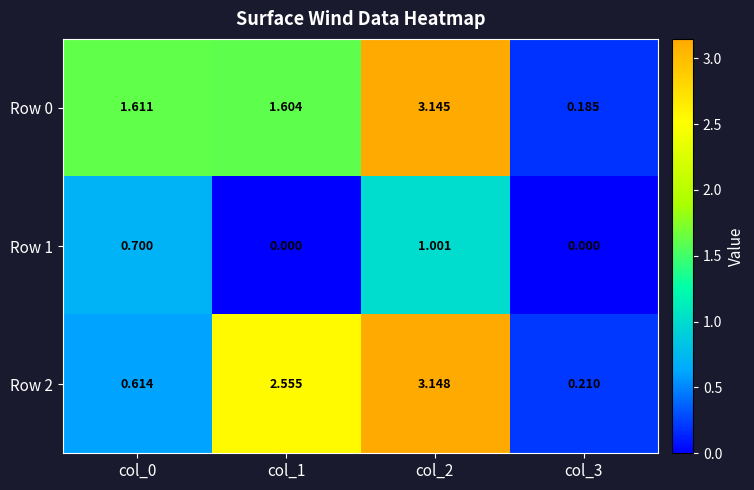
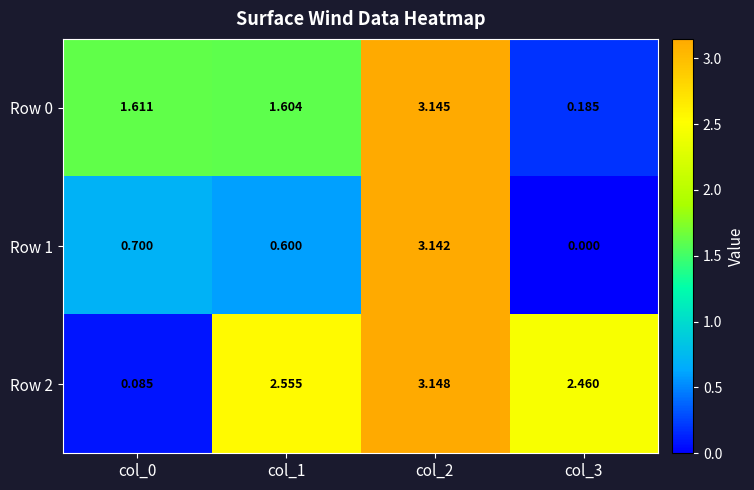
Row 1, col_1: 0.000 -> 0.600
Row 1, col_2: 1.001 -> 3.142
Row 2, col_0: 0.614 -> 0.085
Row 2, col_3: 0.210 -> 2.460
